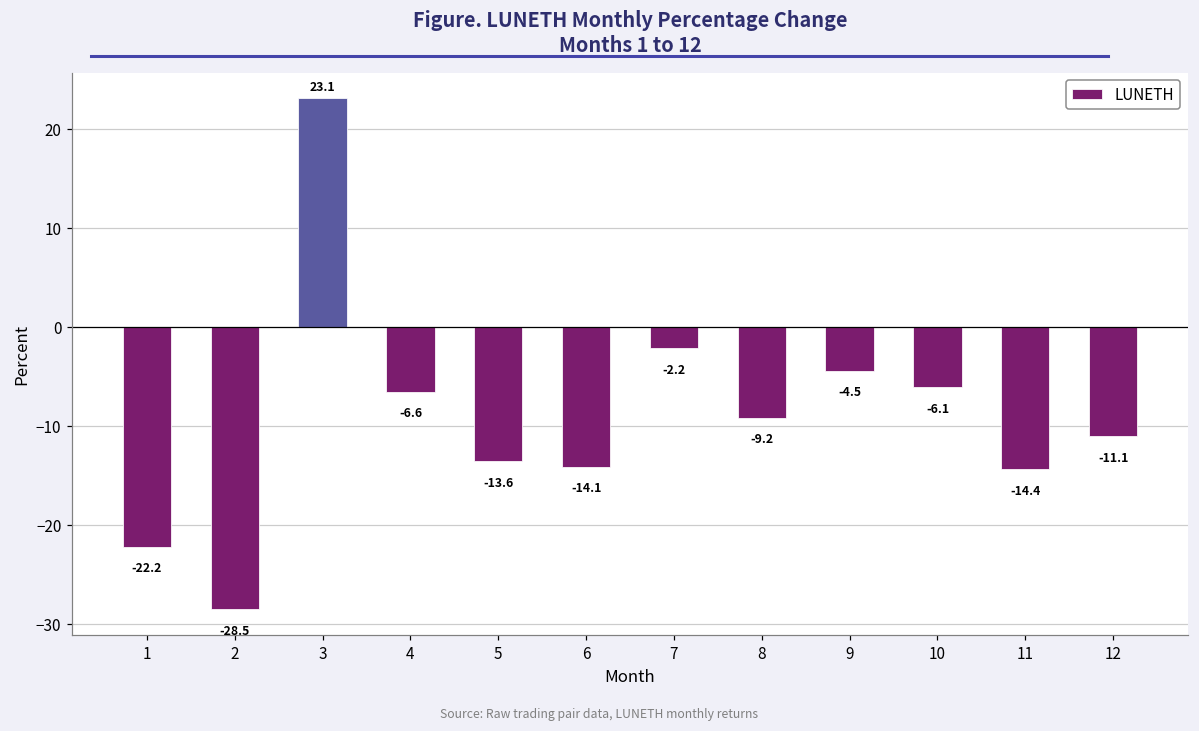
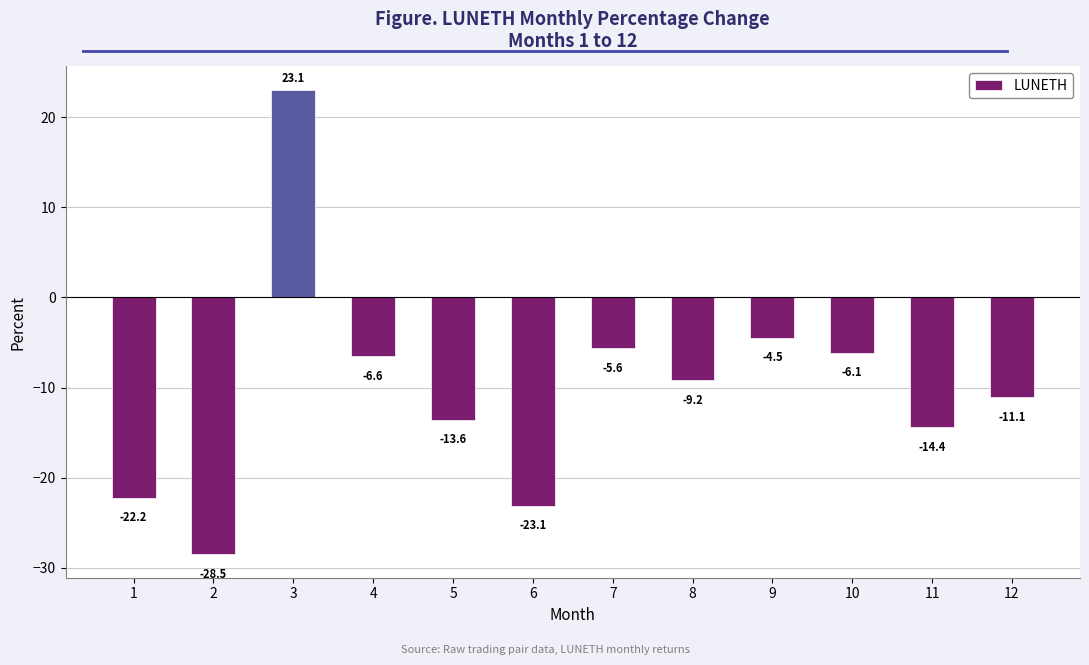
6: -14.1 -> -23.1
7: -2.2 -> -5.6
